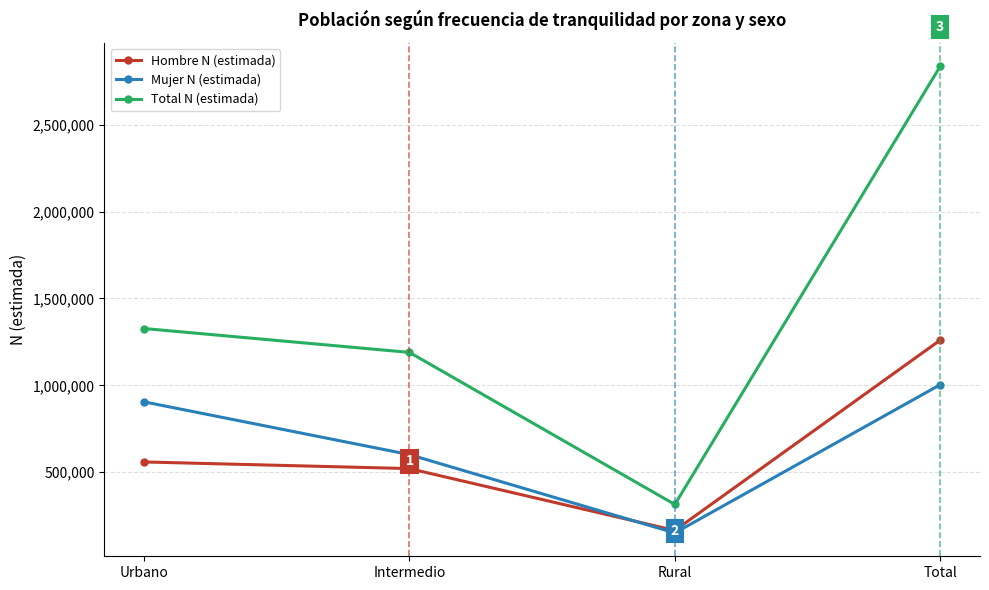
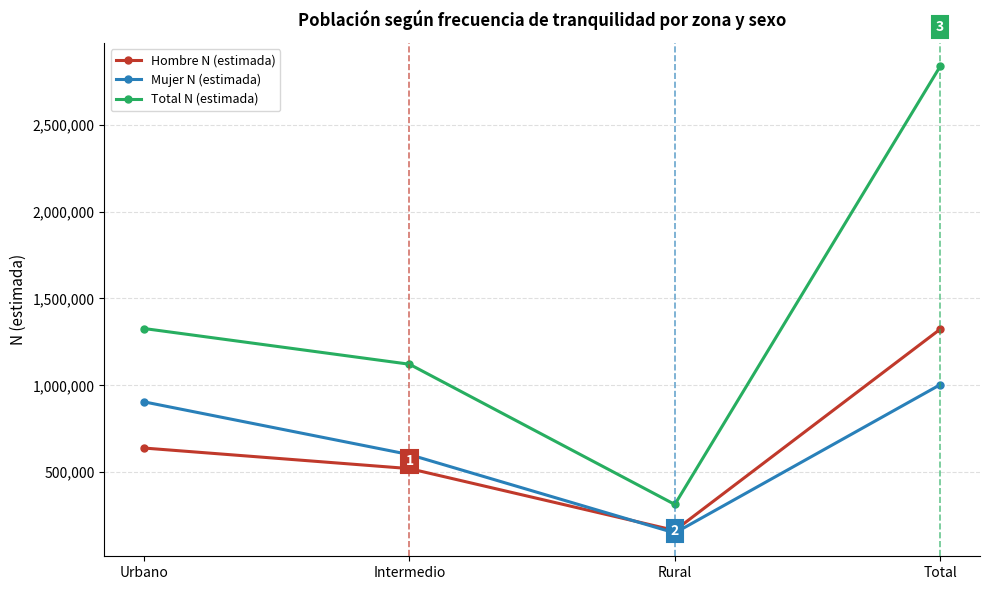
Hombre N (estimada), Urbano: 560,000 -> 640,000
Total N (estimada), Intermedio: 1,190,000 -> 1,120,000
Hombre N (estimada), Total: 1,260,000 -> 1,320,000
